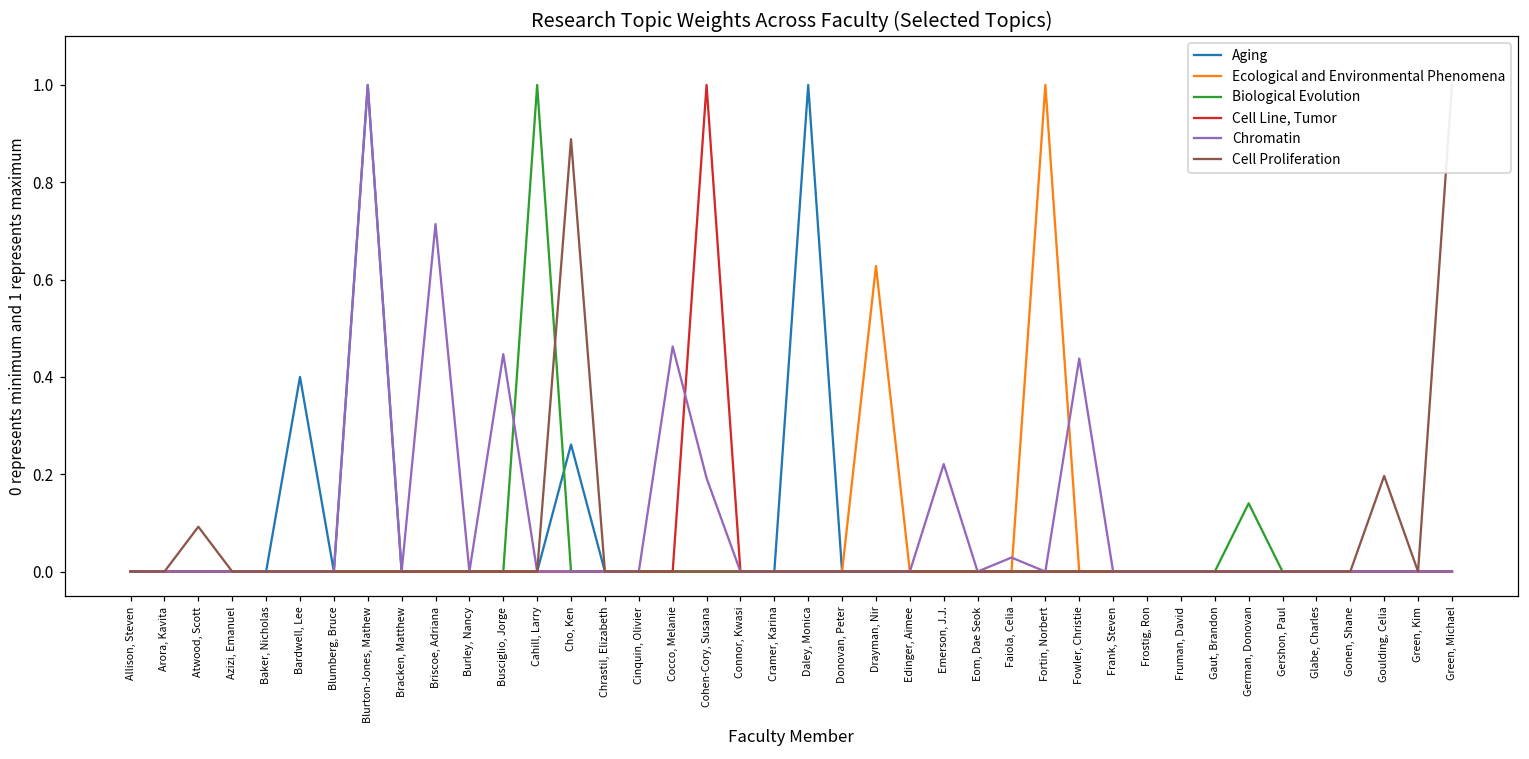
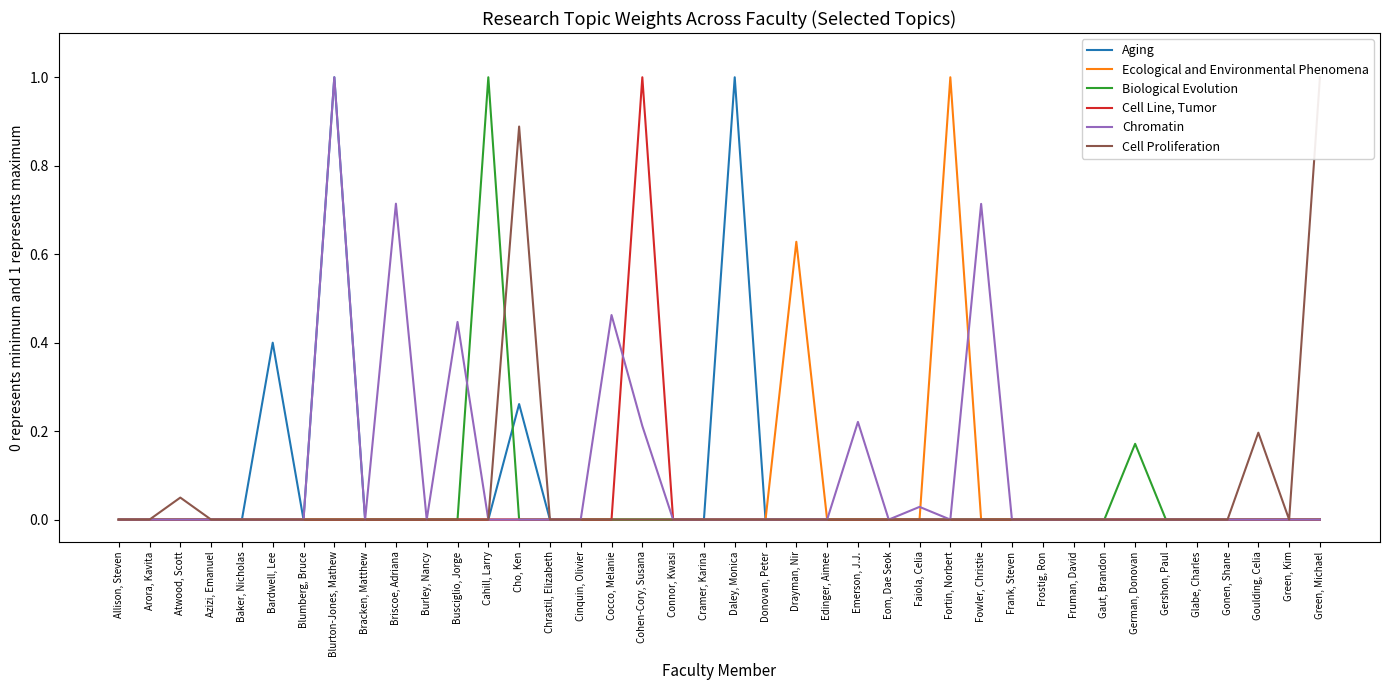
Cell Proliferation, Atwood, Scott: 0.09 -> 0.05
Chromatin, Cohen-Cory, Susana: 0.19 -> 0.21
Chromatin, Fowler, Christie: 0.44 -> 0.71
Biological Evolution, German, Donovan: 0.14 -> 0.17
